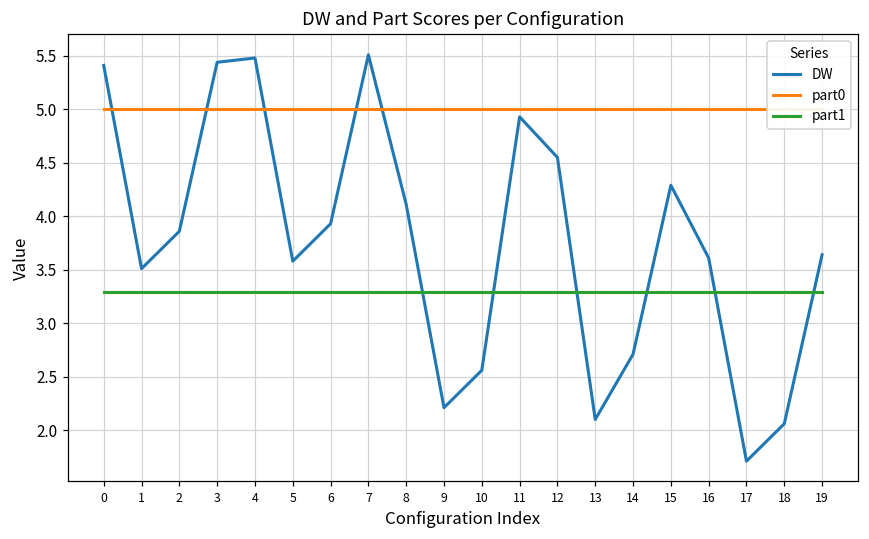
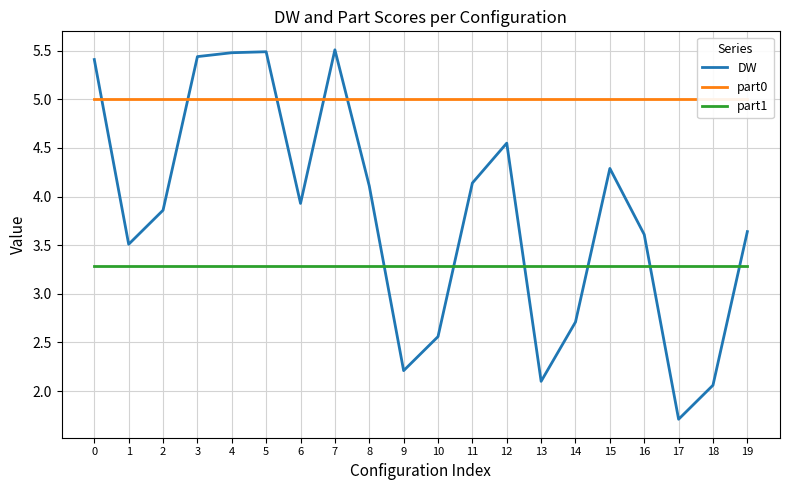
DW, 5: 3.6 -> 5.5
DW, 11: 4.9 -> 4.1
